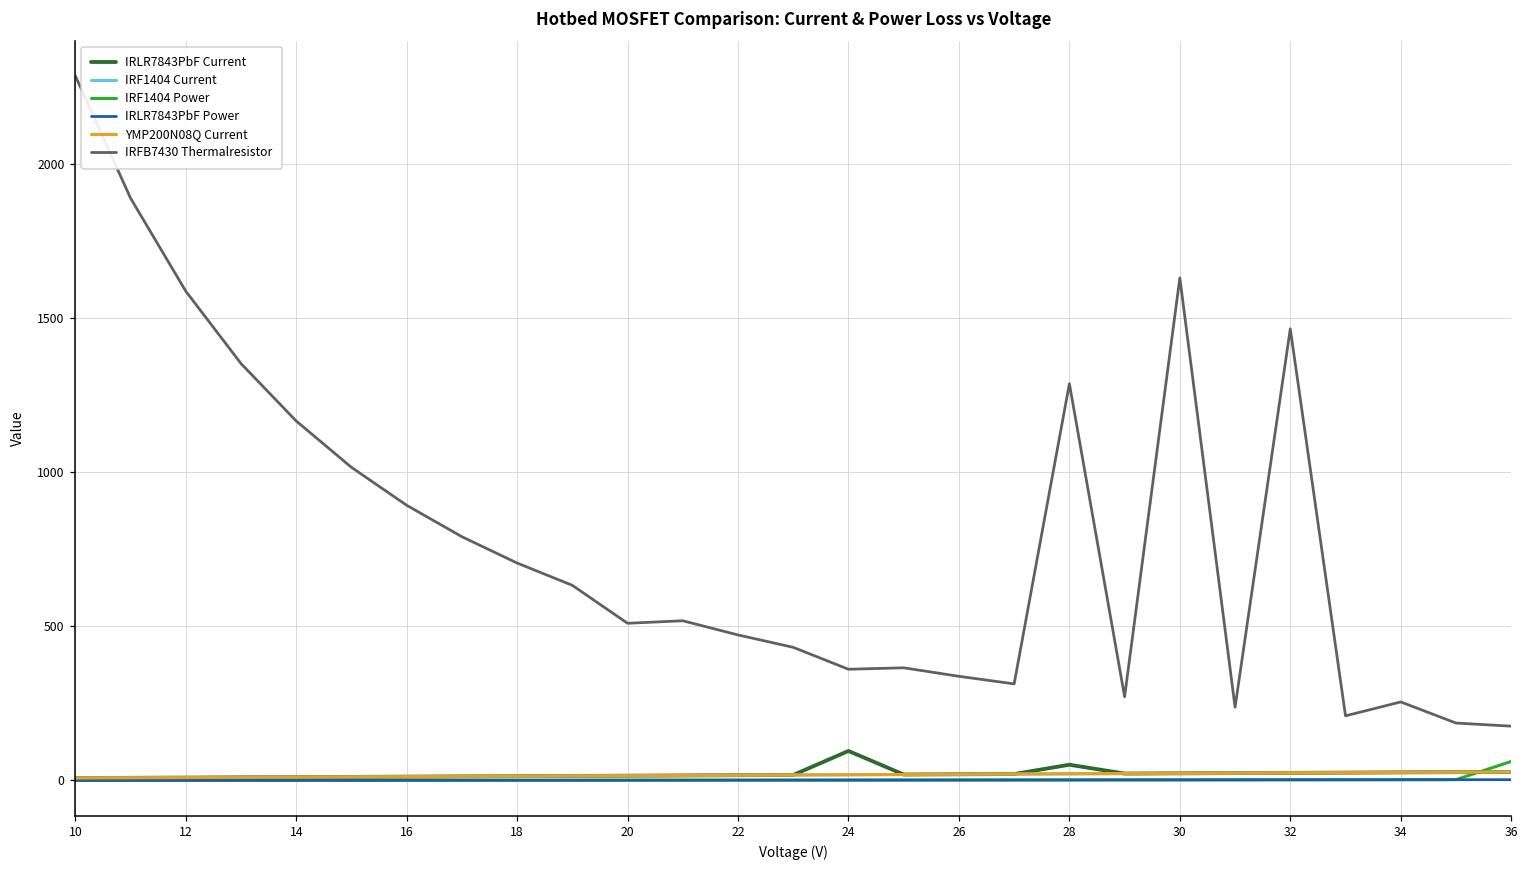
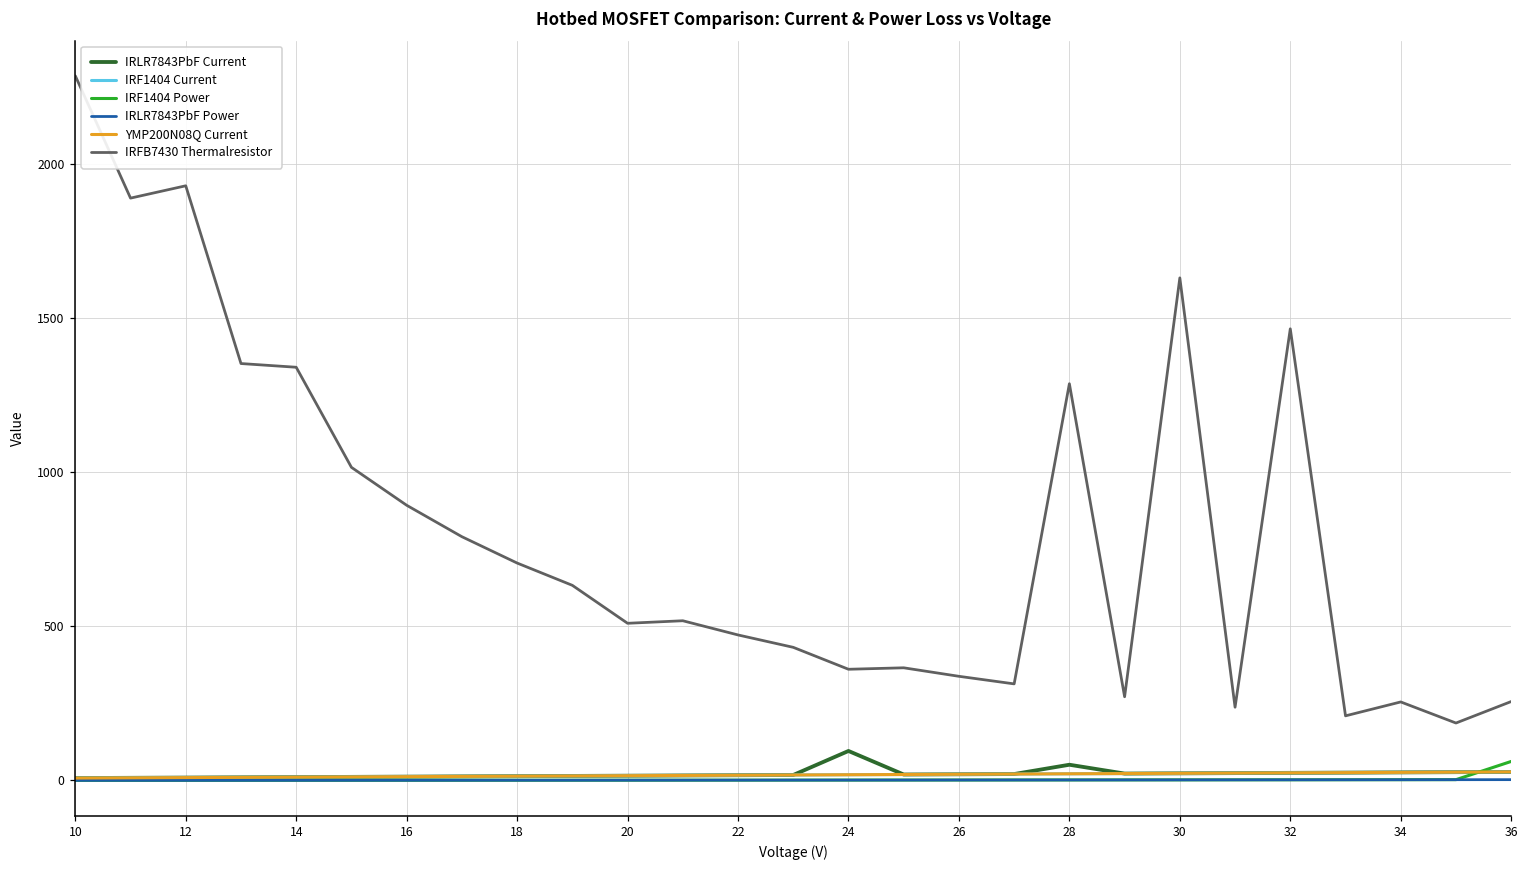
IRFB7430 Thermalresistor, 12: 1590 -> 1930
IRFB7430 Thermalresistor, 14: 1170 -> 1340
IRFB7430 Thermalresistor, 36: 180 -> 260
